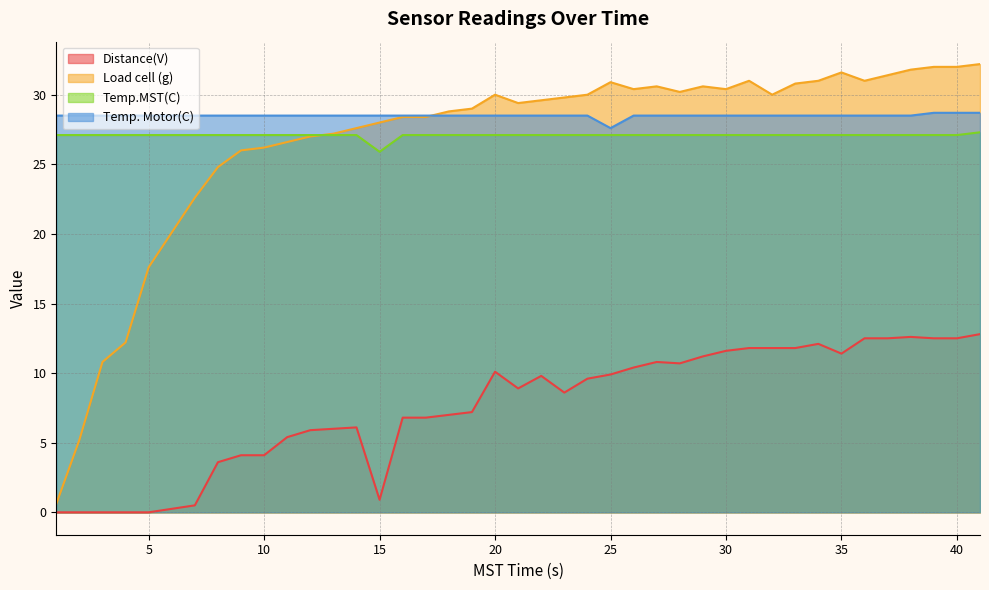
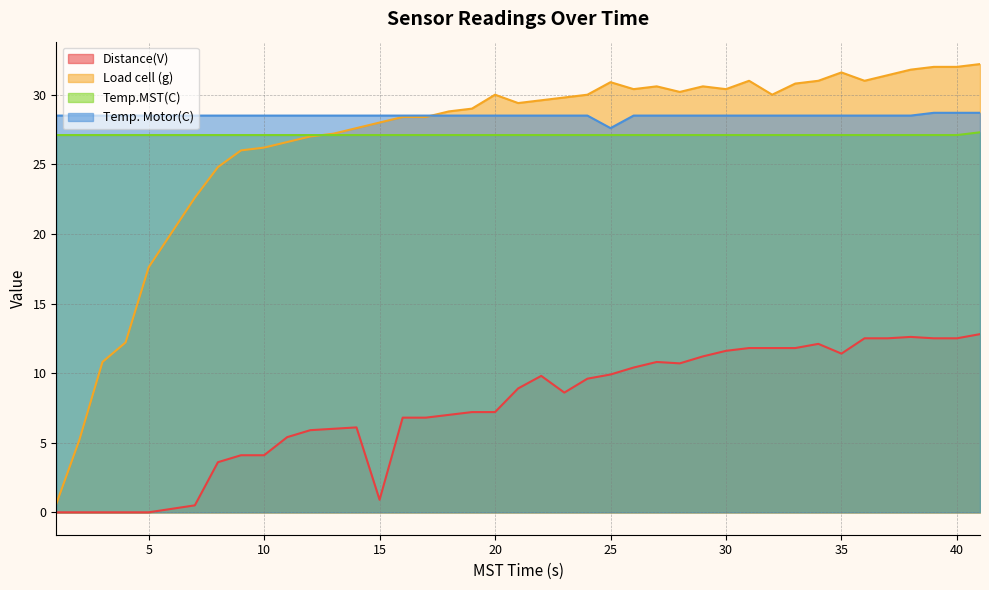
Temp.MST(C), 15: 25.9 -> 27.1
Distance(V), 20: 10.1 -> 7.2
